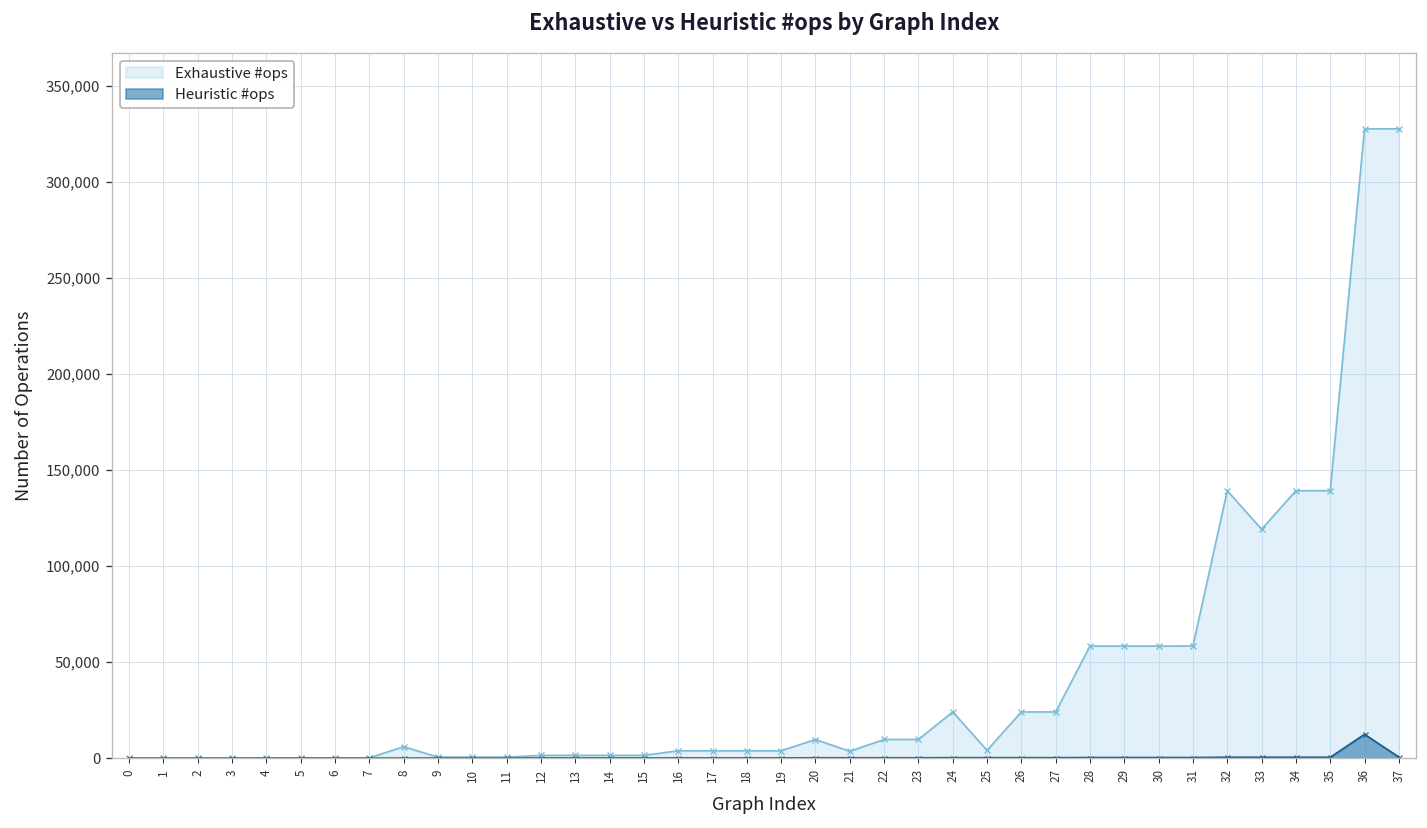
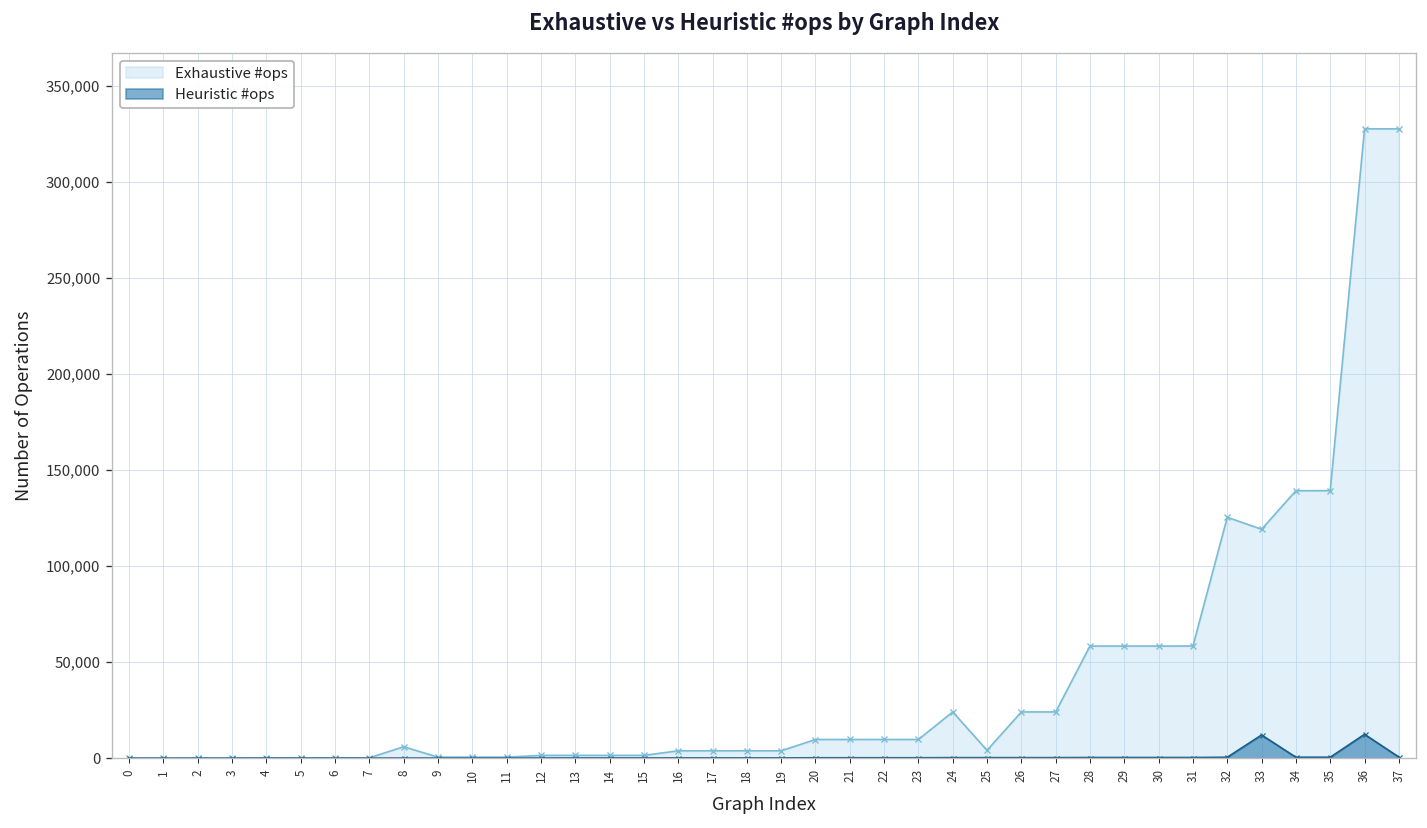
Exhaustive #ops, 21: 4,000 -> 10,000
Exhaustive #ops, 32: 139,000 -> 125,000
Heuristic #ops, 33: 1,000 -> 12,000
